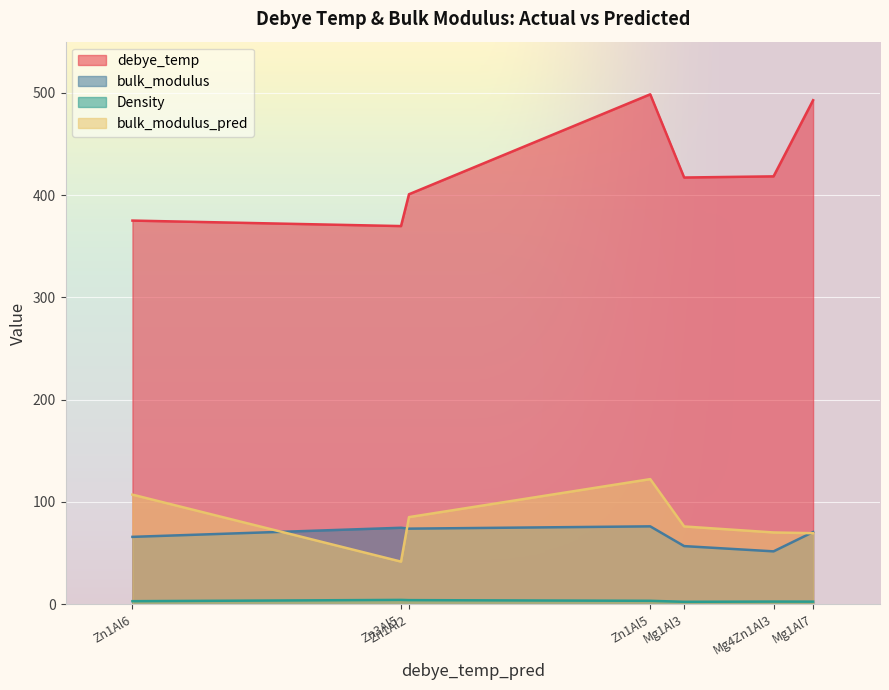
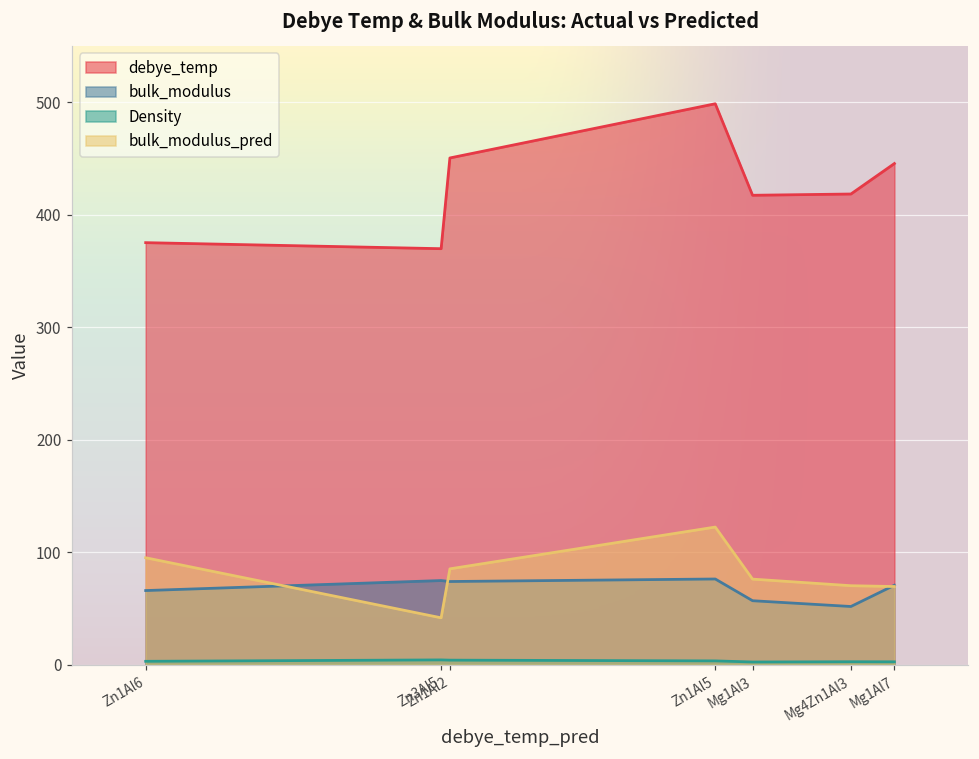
bulk_modulus_pred, Zn1Al6: 107 -> 95
debye_temp, Zn1Al2: 401 -> 450
debye_temp, Mg1Al7: 493 -> 445
